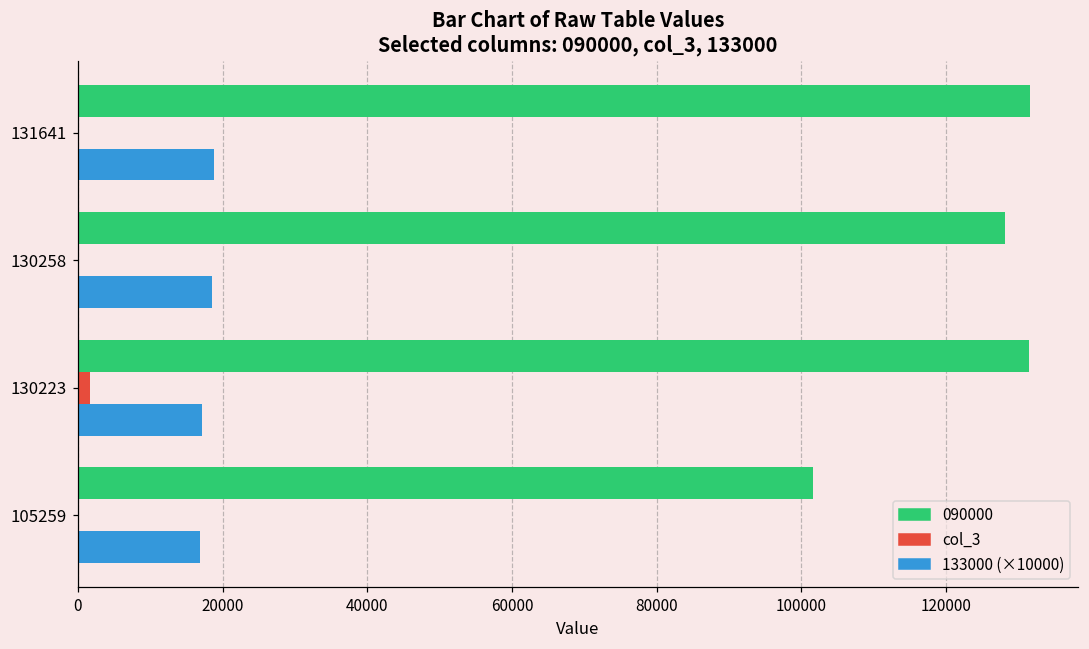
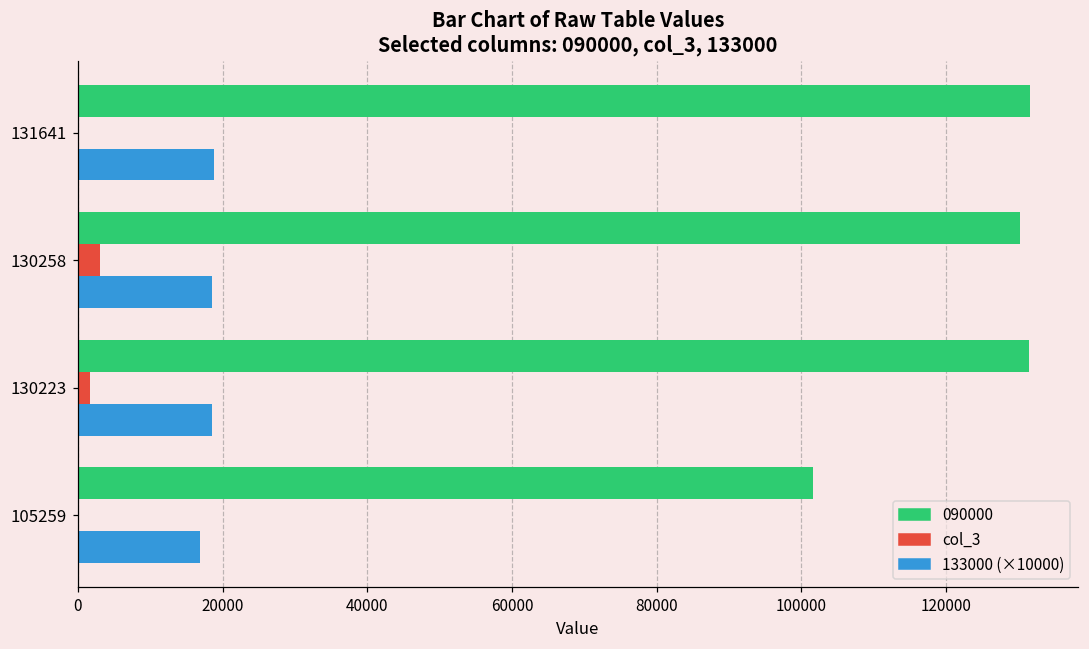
090000, 130258: 128000 -> 130000
col_3, 130258: 0 -> 3000
133000 (×10000), 130223: 17000 -> 19000
